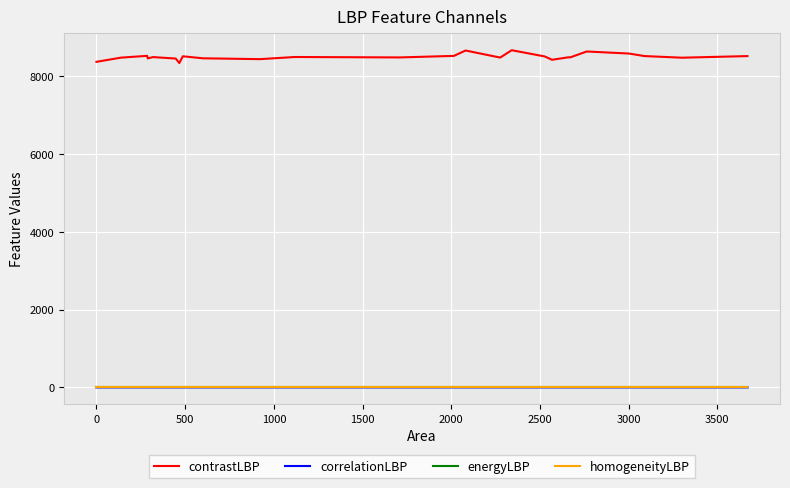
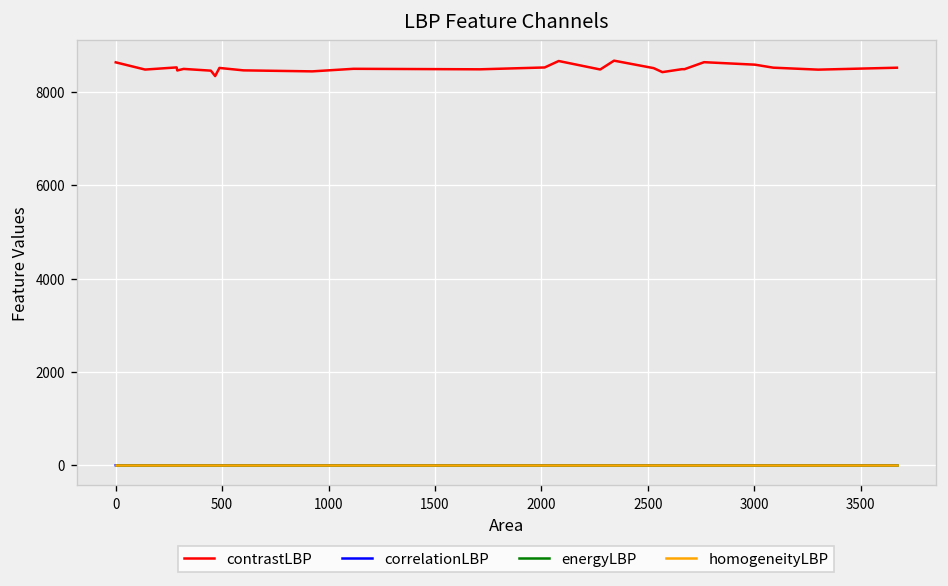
contrastLBP, 0: 8400 -> 8600
